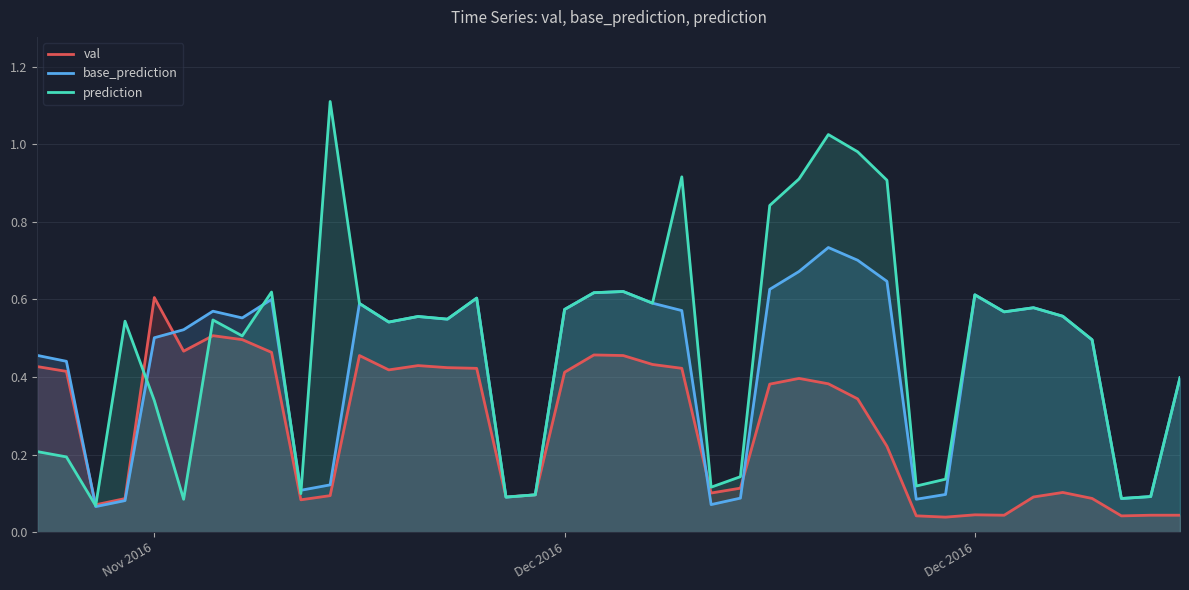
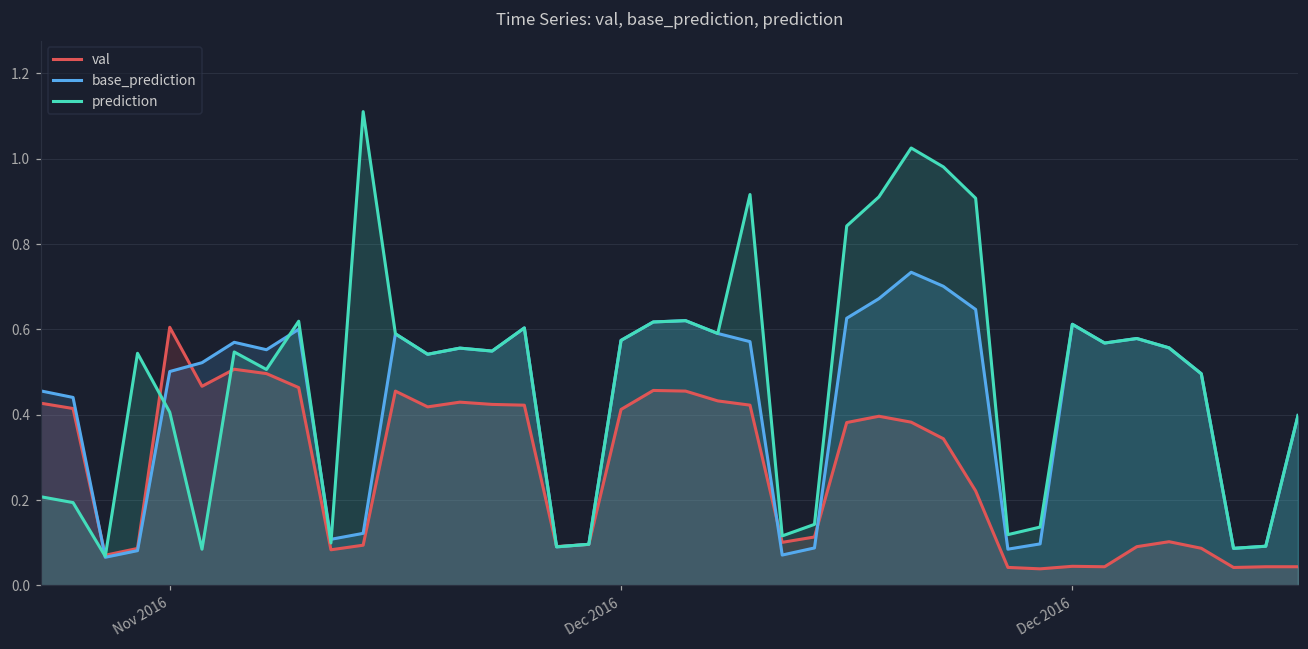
prediction, Nov 2016: 0.34 -> 0.41
